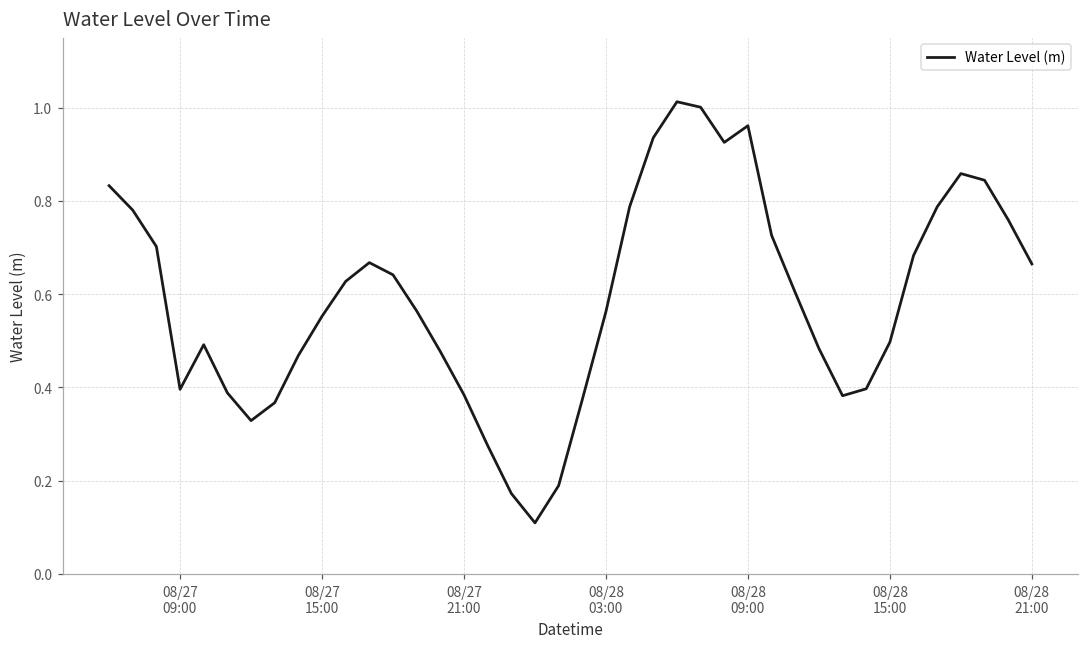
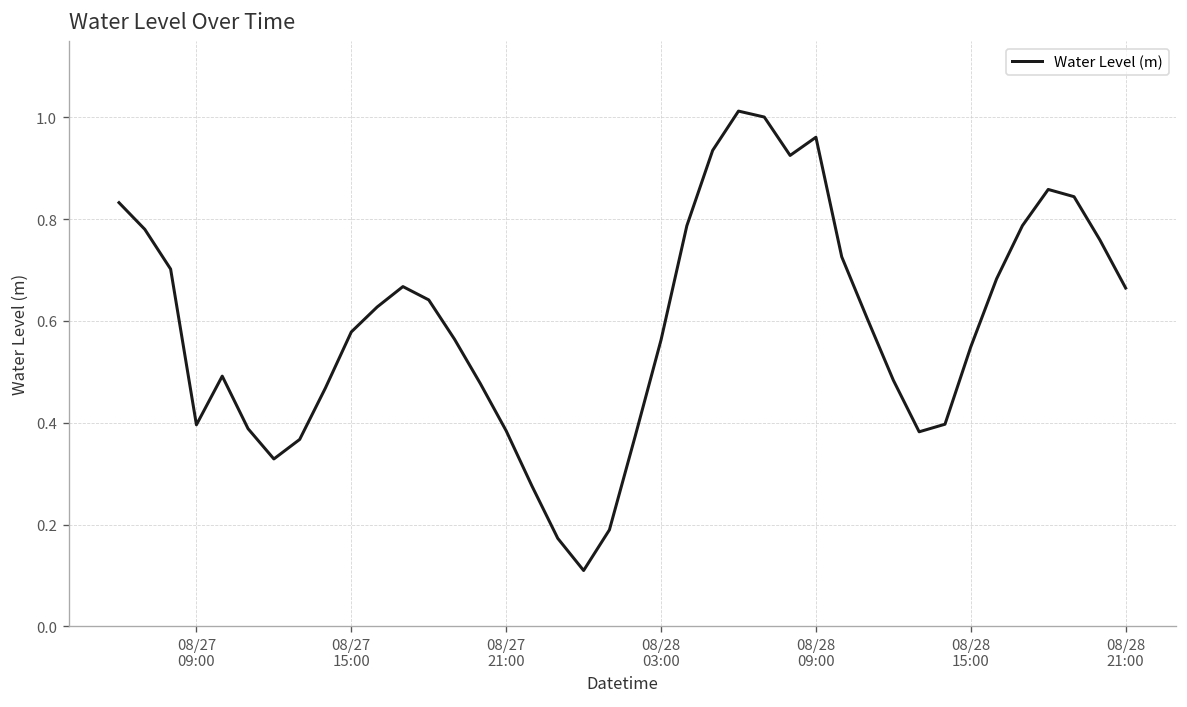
08/27 15:00: 0.55 -> 0.58
08/28 15:00: 0.50 -> 0.55
